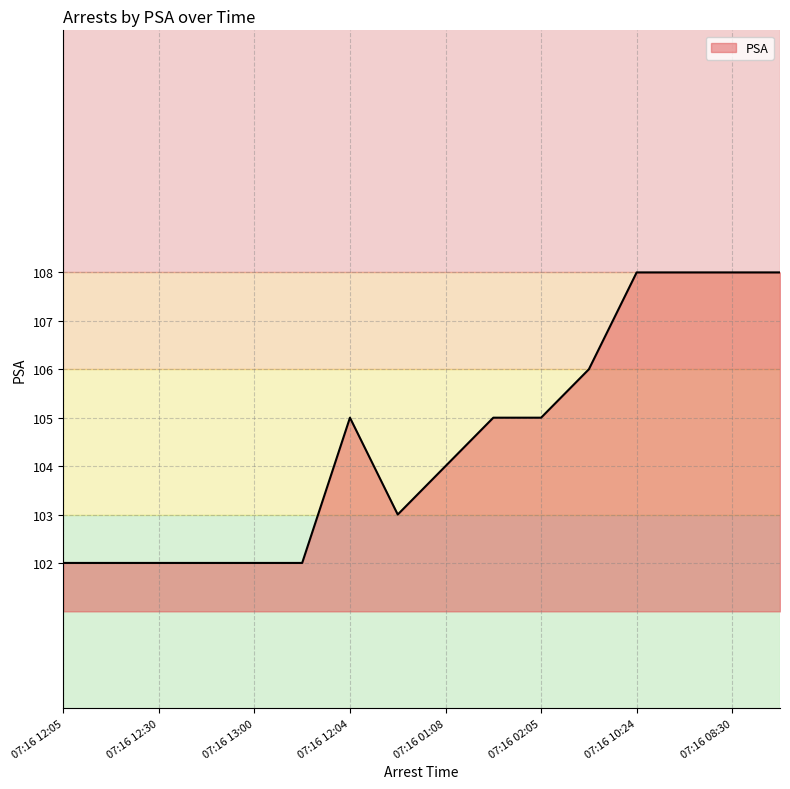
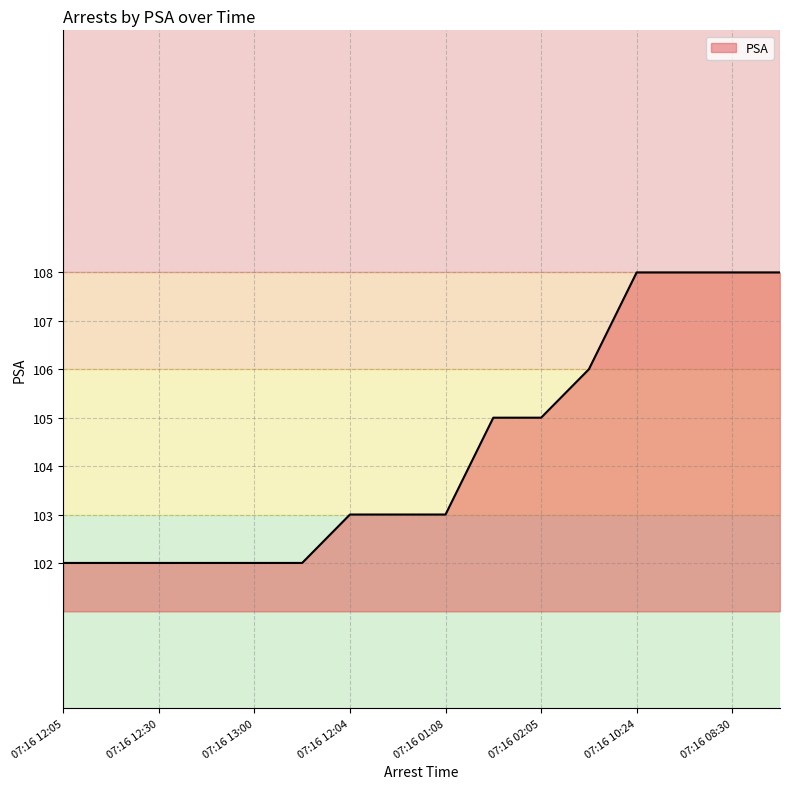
07:16 12:04: 105 -> 103
07:16 01:08: 104 -> 103
